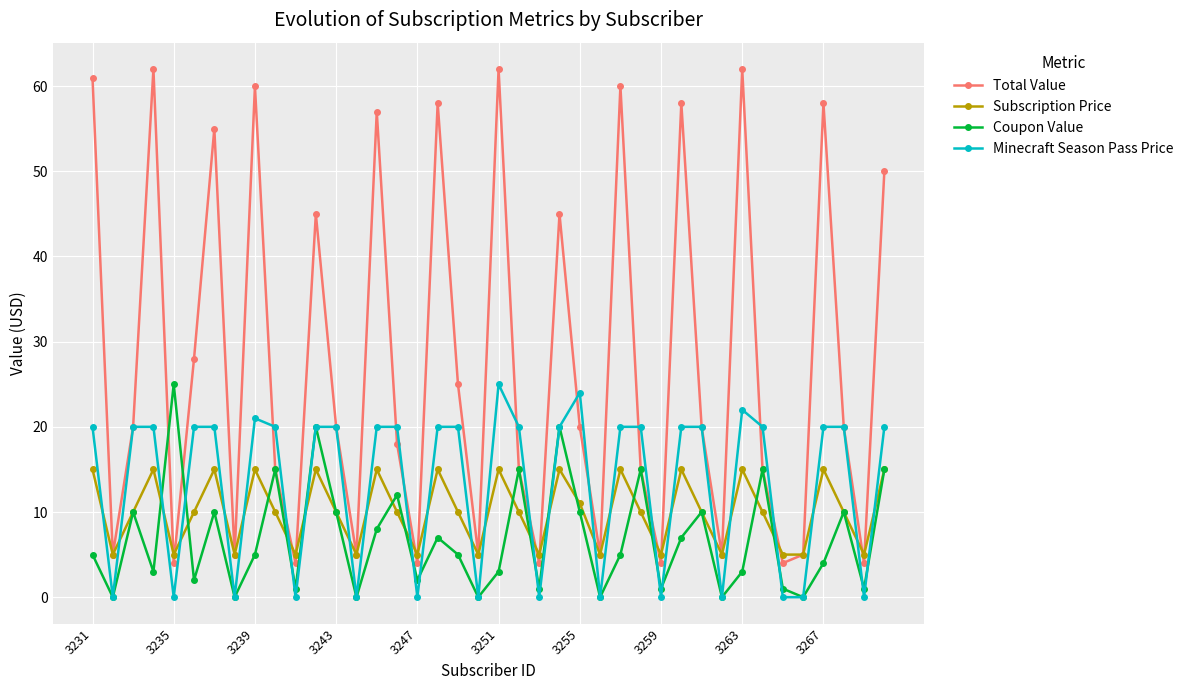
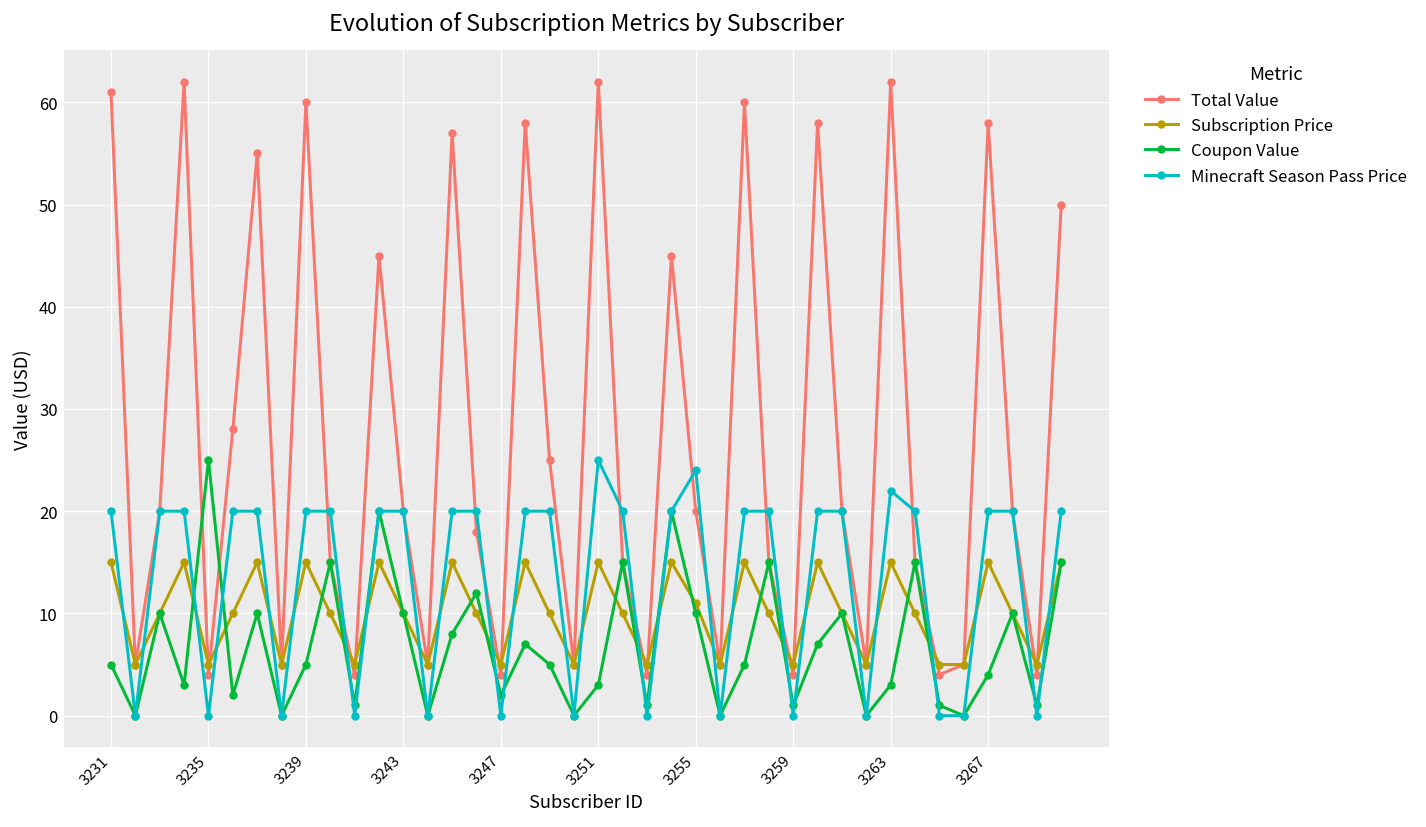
Minecraft Season Pass Price, 3239: 21 -> 20
